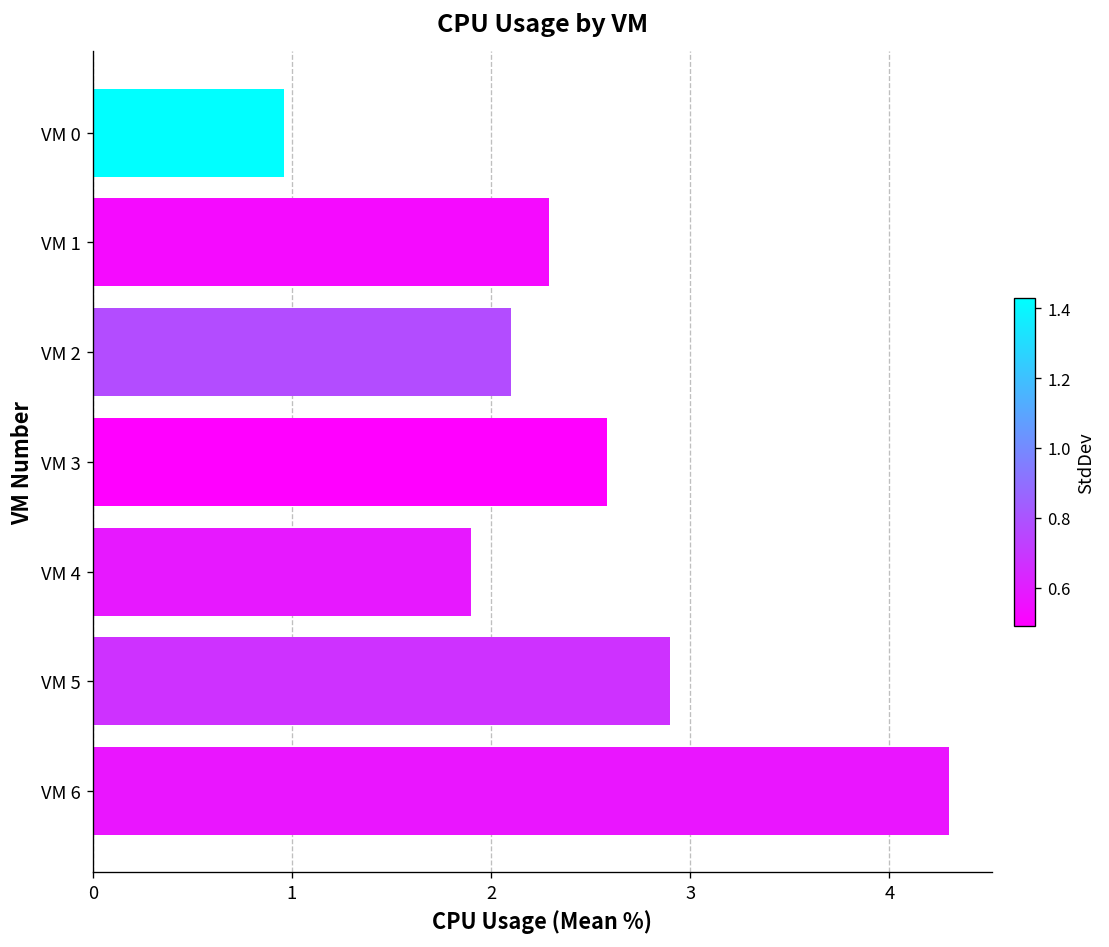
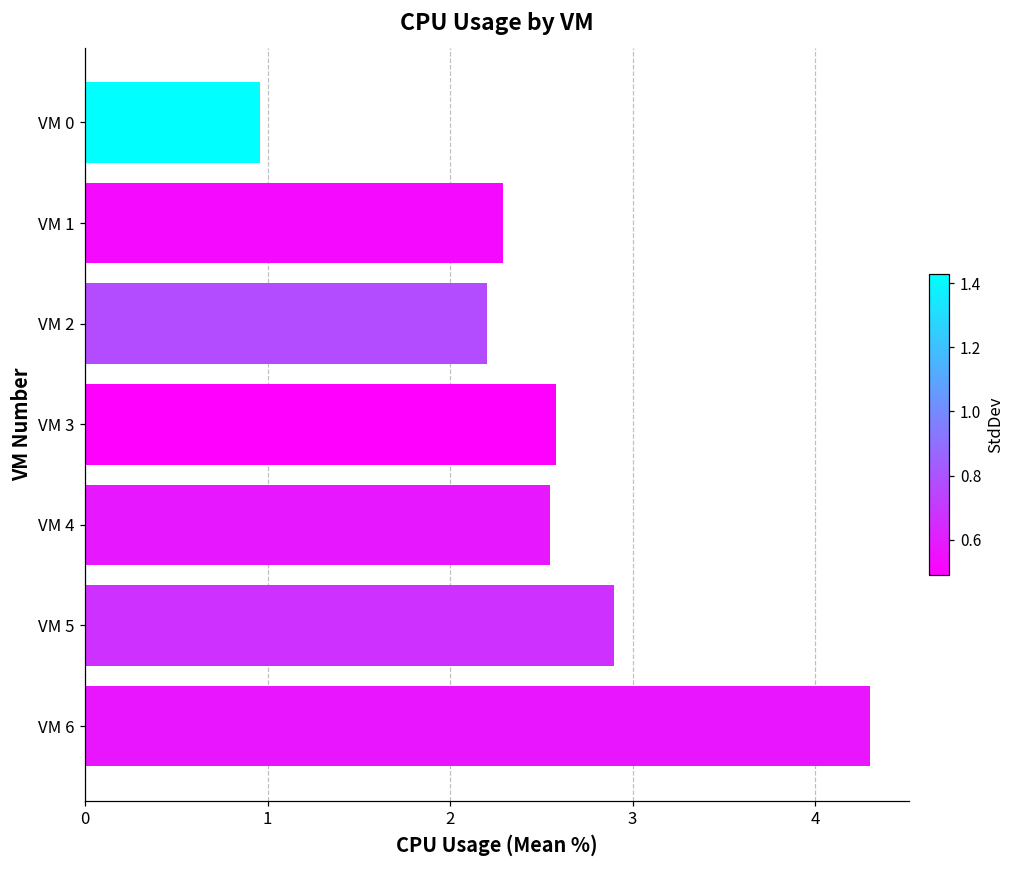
VM 2: 2.1 -> 2.2
VM 4: 1.90 -> 2.55
